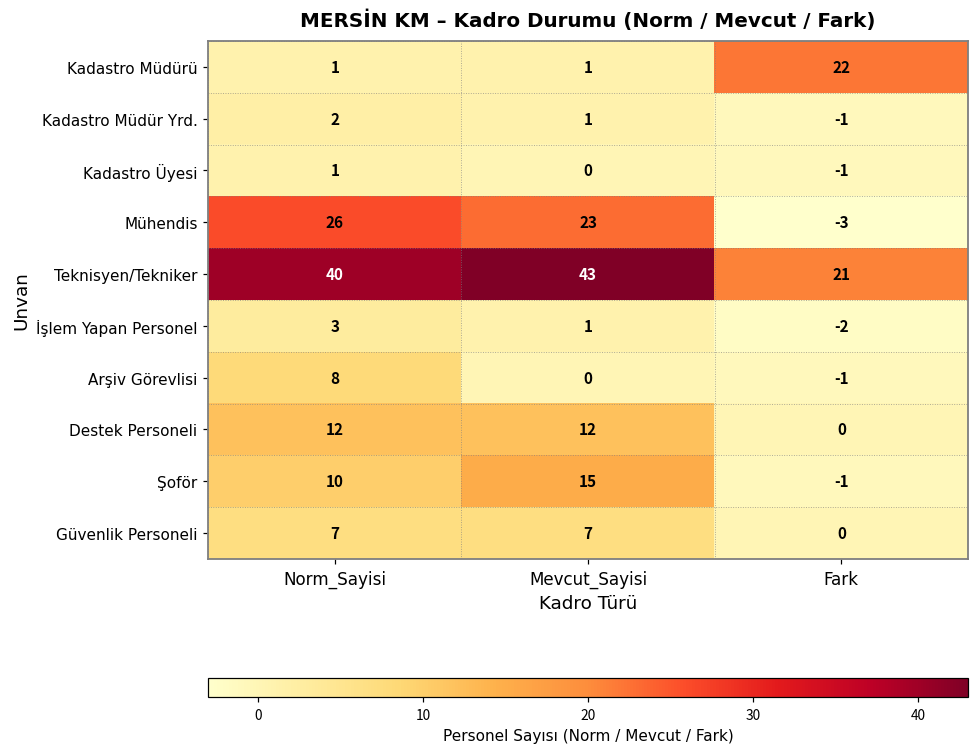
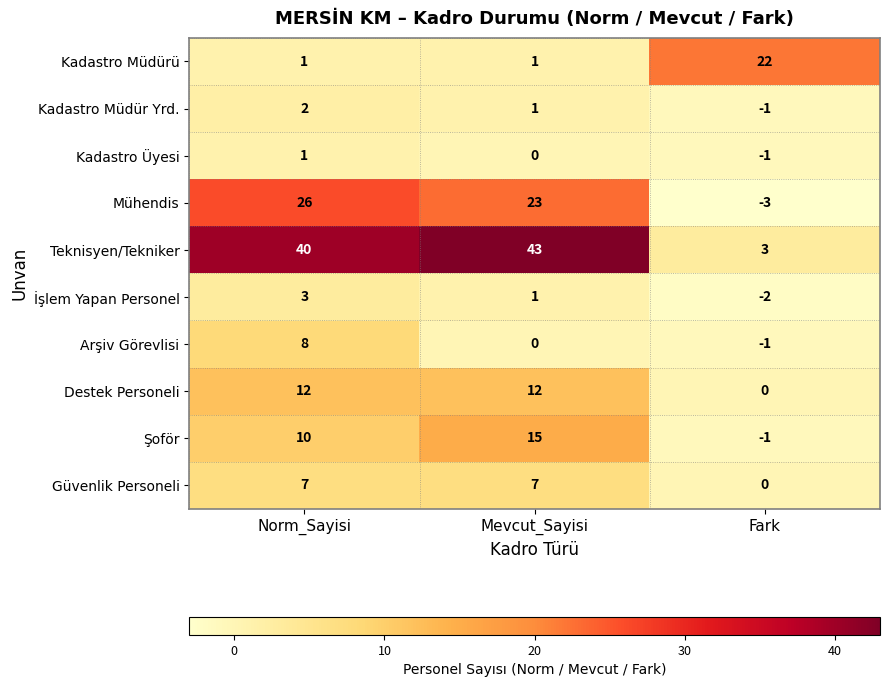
Teknisyen/Tekniker, Fark: 21 -> 3
